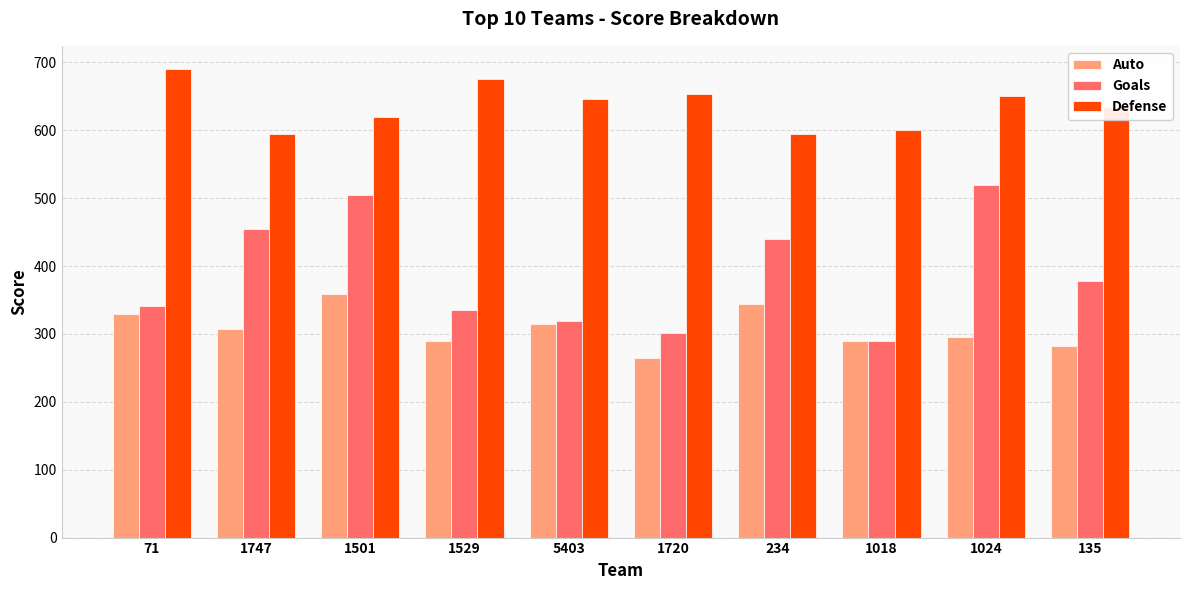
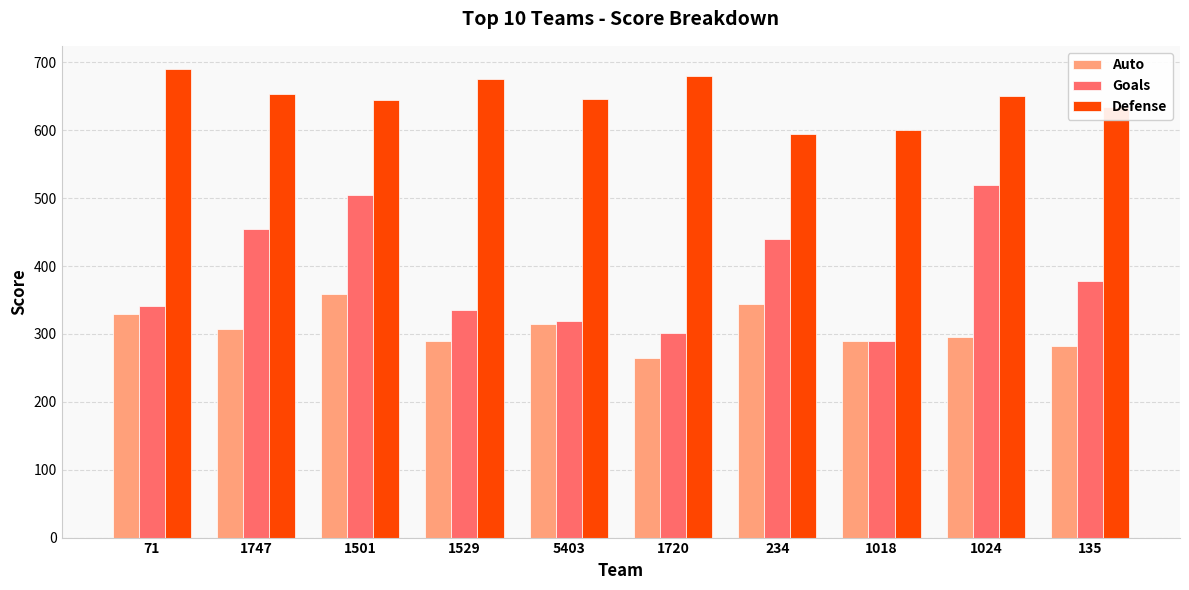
Defense, 1747: 600 -> 650
Defense, 1501: 620 -> 650
Defense, 1720: 650 -> 680
